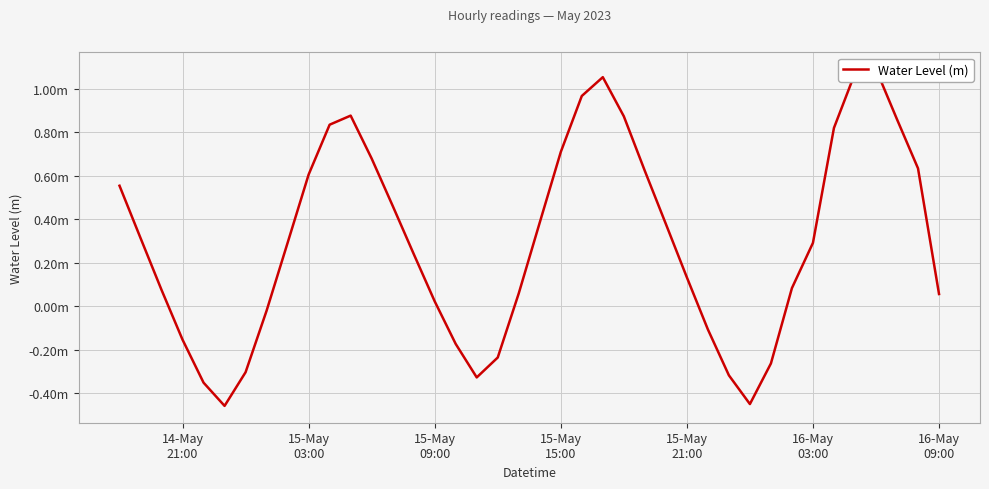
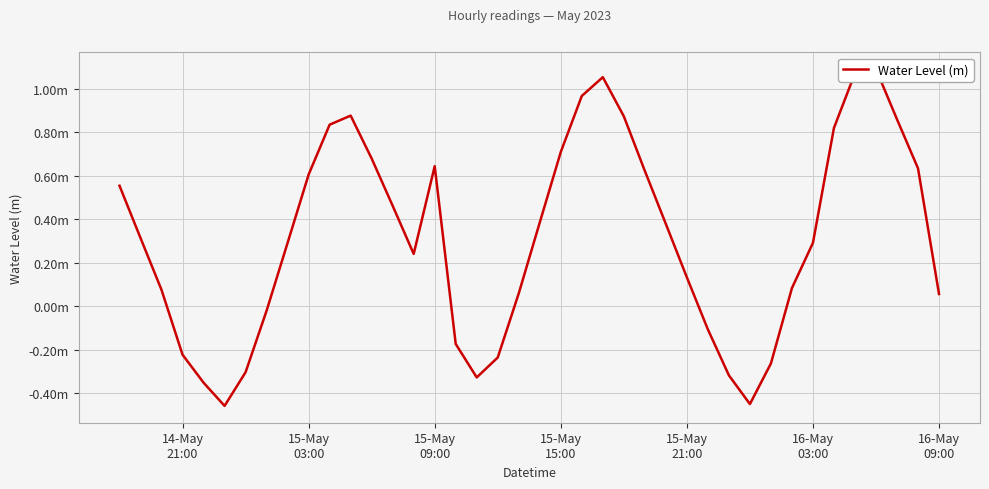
14-May 21:00: -0.15m -> -0.22m
15-May 09:00: 0.02m -> 0.64m
